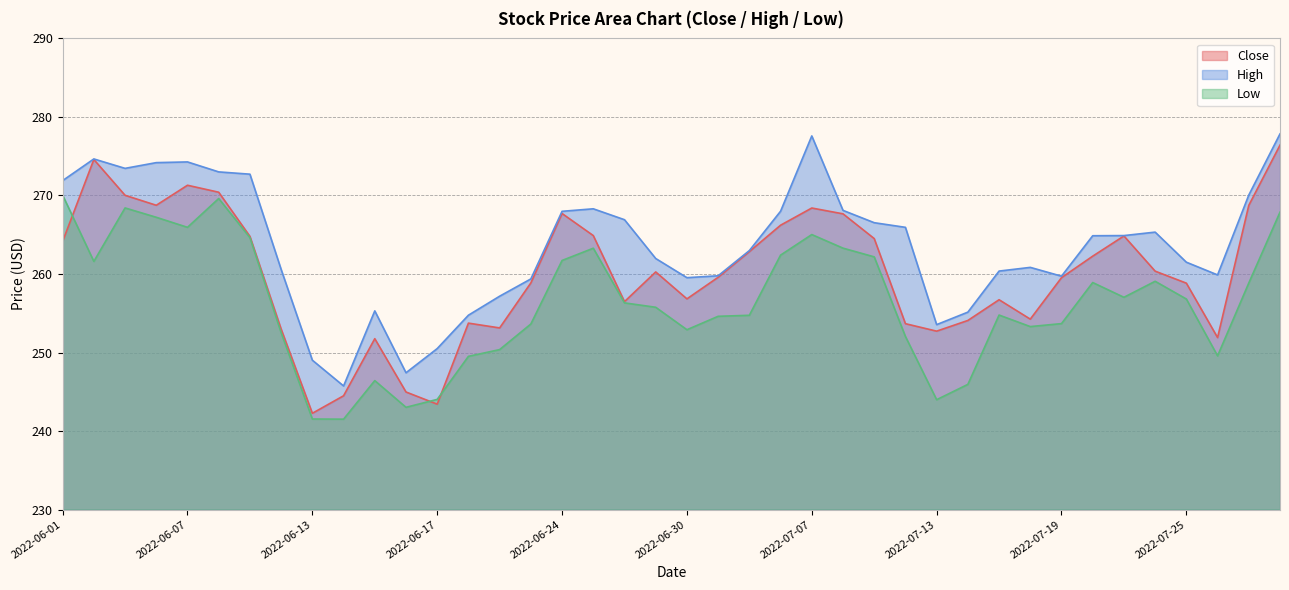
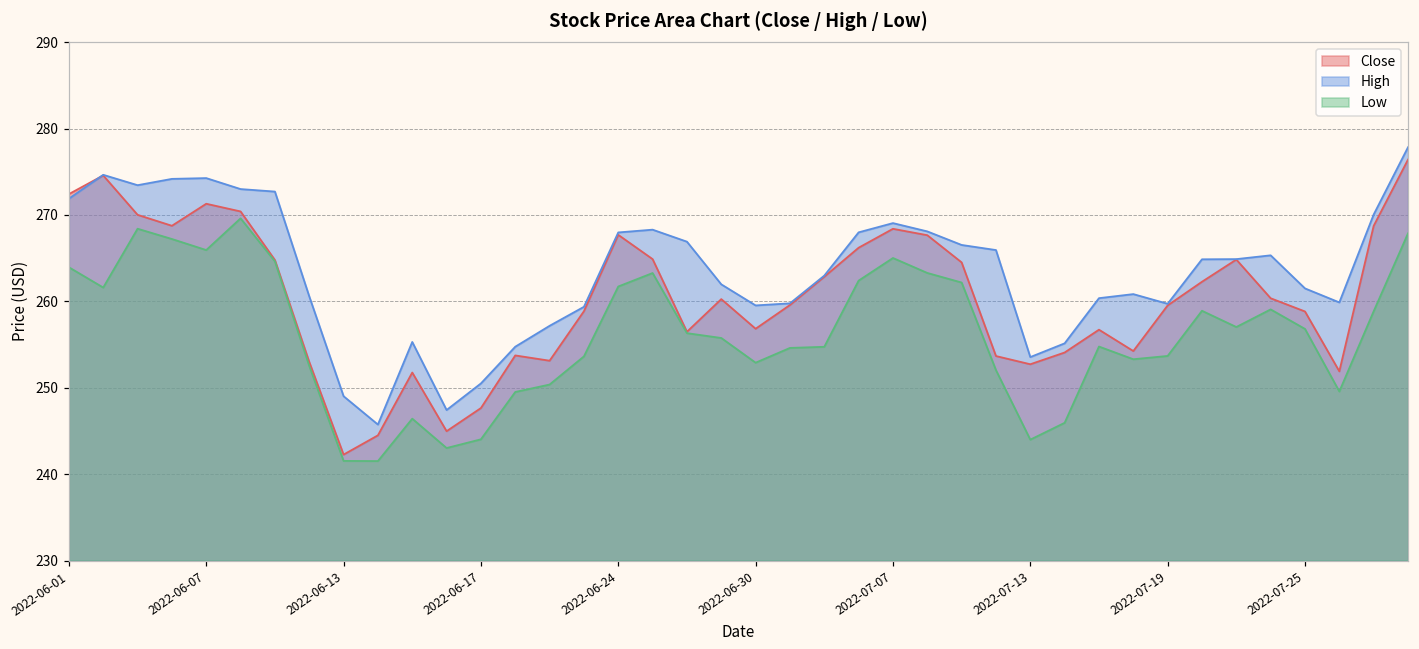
Close, 2022-06-01: 264 -> 272
Low, 2022-06-01: 270 -> 264
Close, 2022-06-17: 243 -> 248
High, 2022-07-07: 278 -> 269
